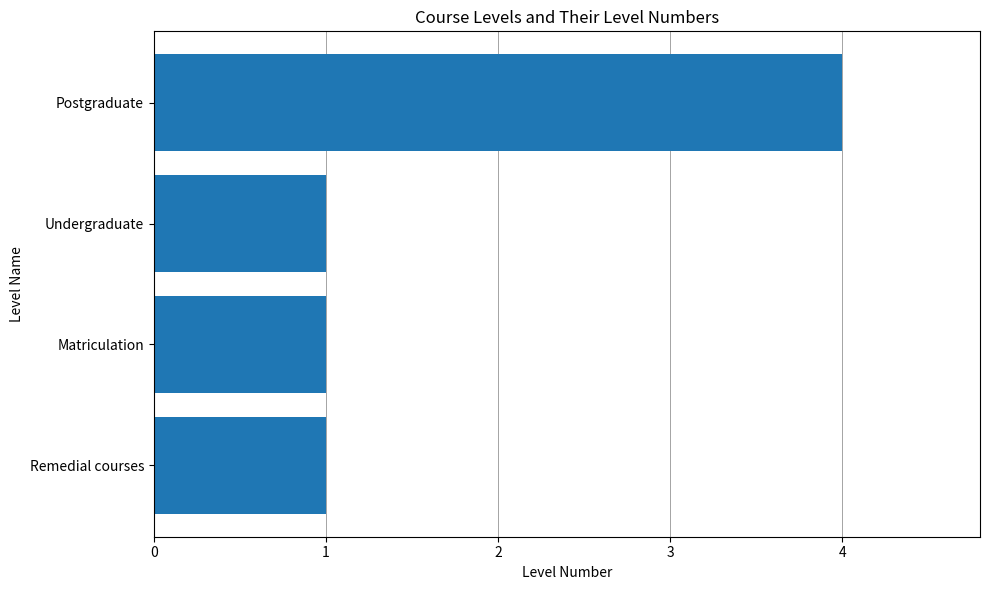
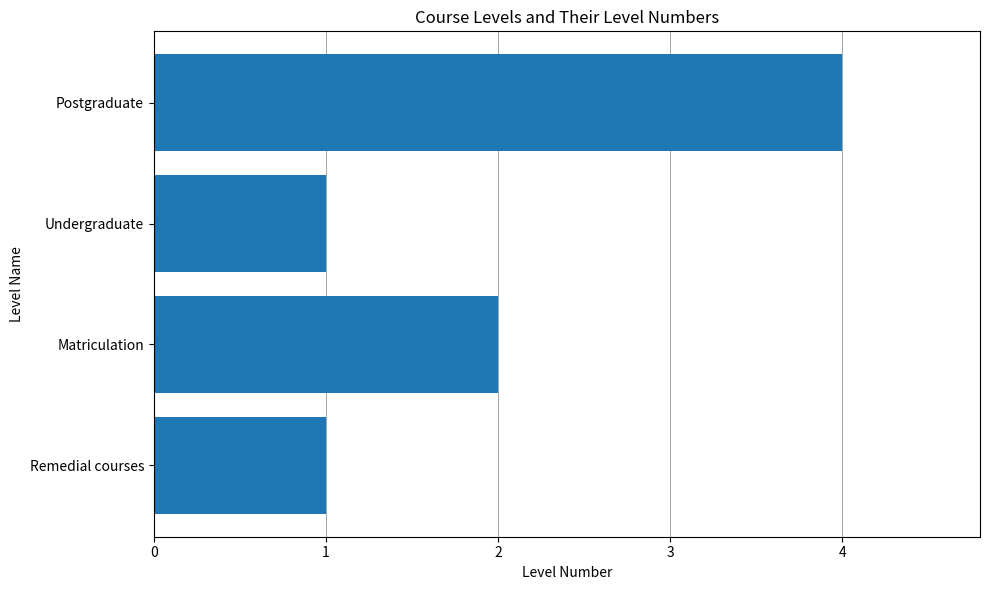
Matriculation: 1 -> 2
